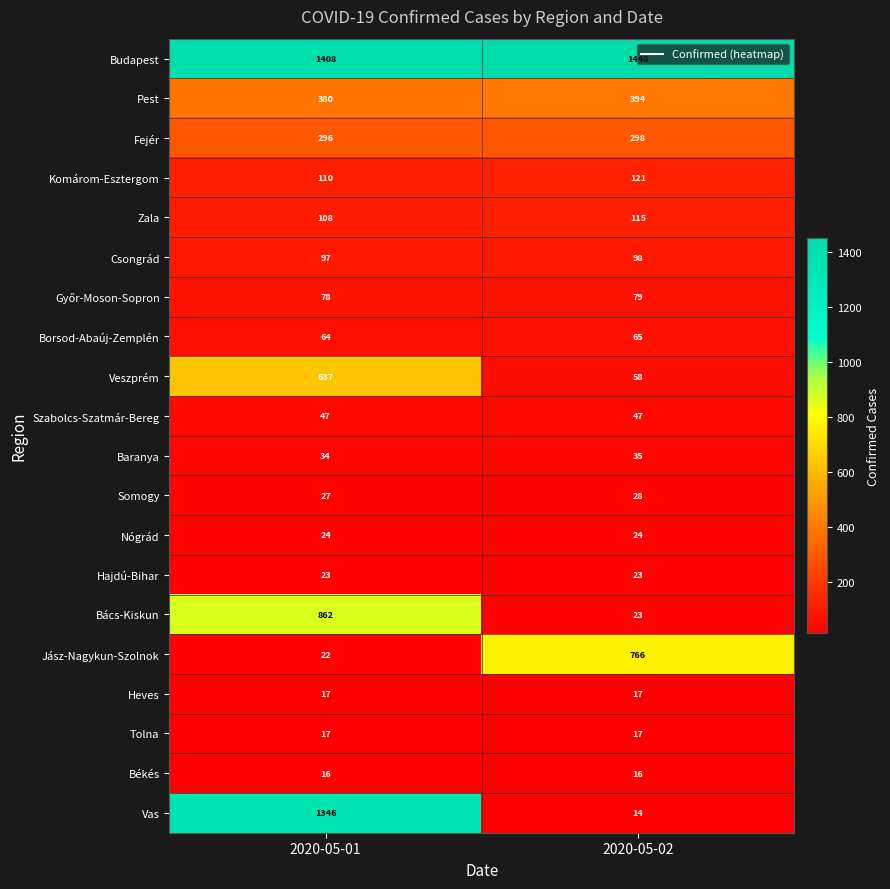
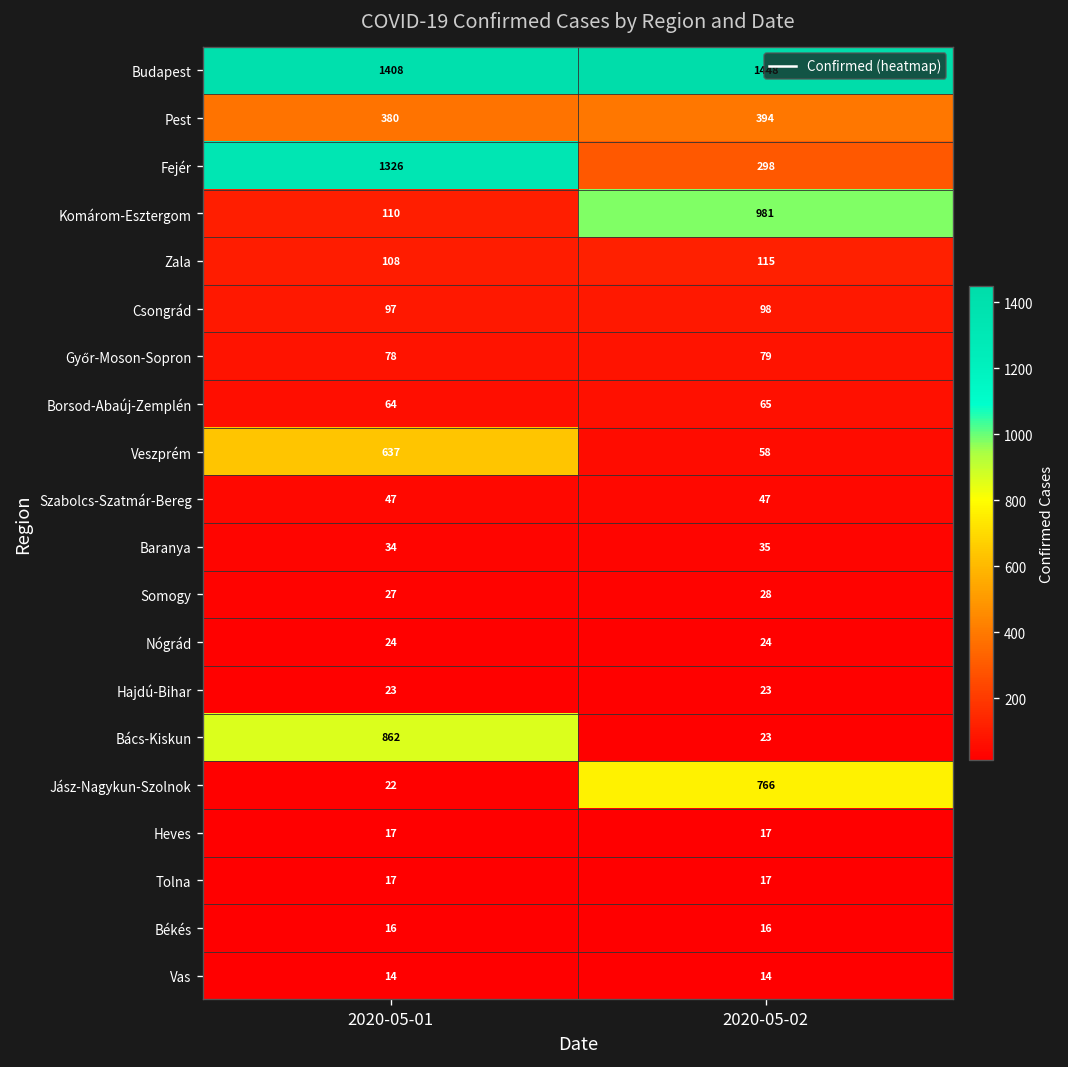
Fejér, 2020-05-01: 296 -> 1326
Komárom-Esztergom, 2020-05-02: 121 -> 981
Vas, 2020-05-01: 1346 -> 14
